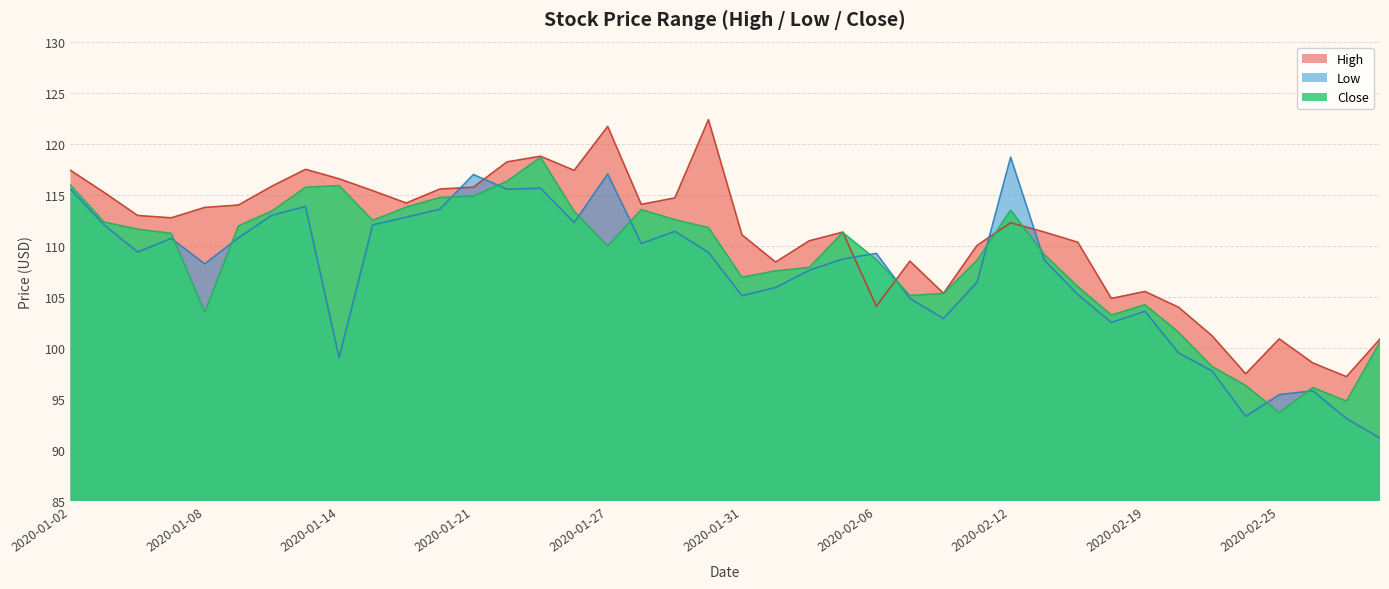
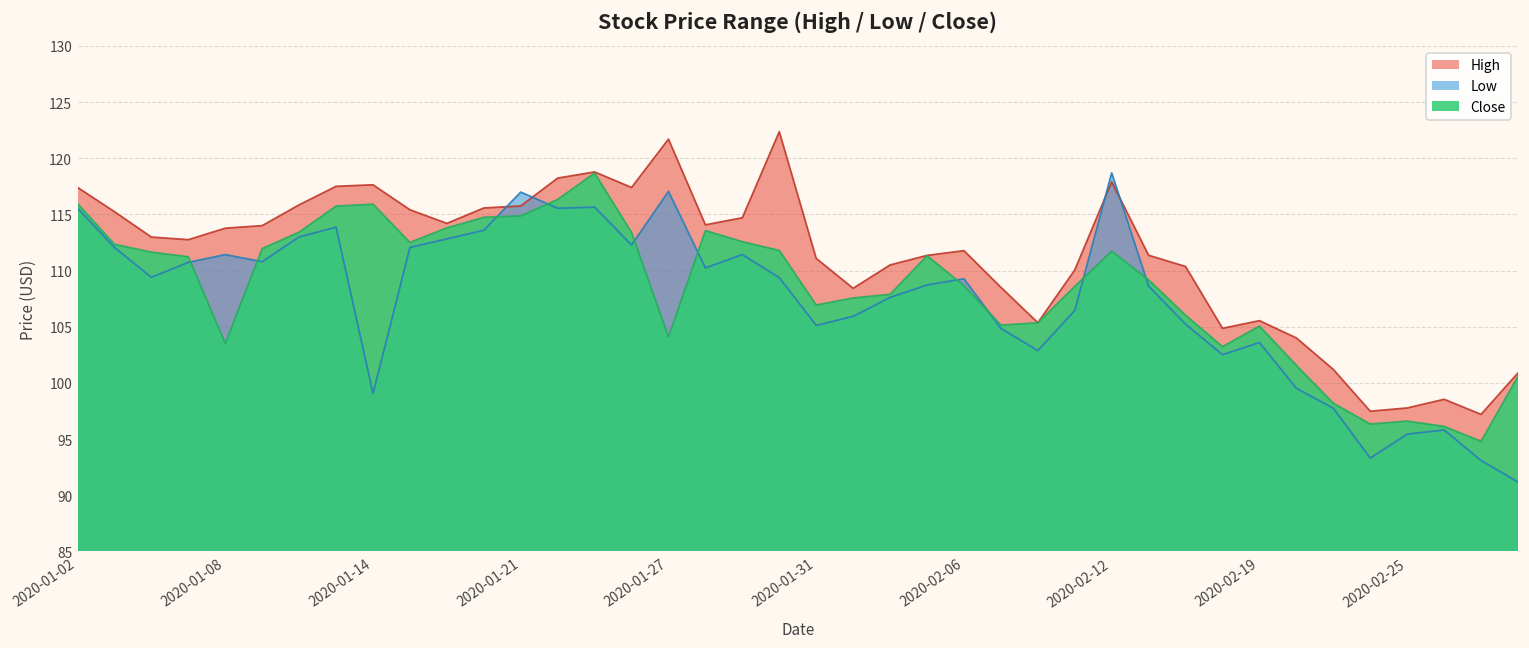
Low, 2020-01-08: 108.2 -> 111.4
High, 2020-01-14: 116.6 -> 117.6
Close, 2020-01-27: 110.0 -> 104.1
High, 2020-02-06: 104.1 -> 111.8
High, 2020-02-12: 112.3 -> 117.9
Close, 2020-02-12: 113.5 -> 111.7
Close, 2020-02-19: 104.2 -> 105.1
High, 2020-02-25: 100.9 -> 97.8
Close, 2020-02-25: 93.7 -> 96.6
